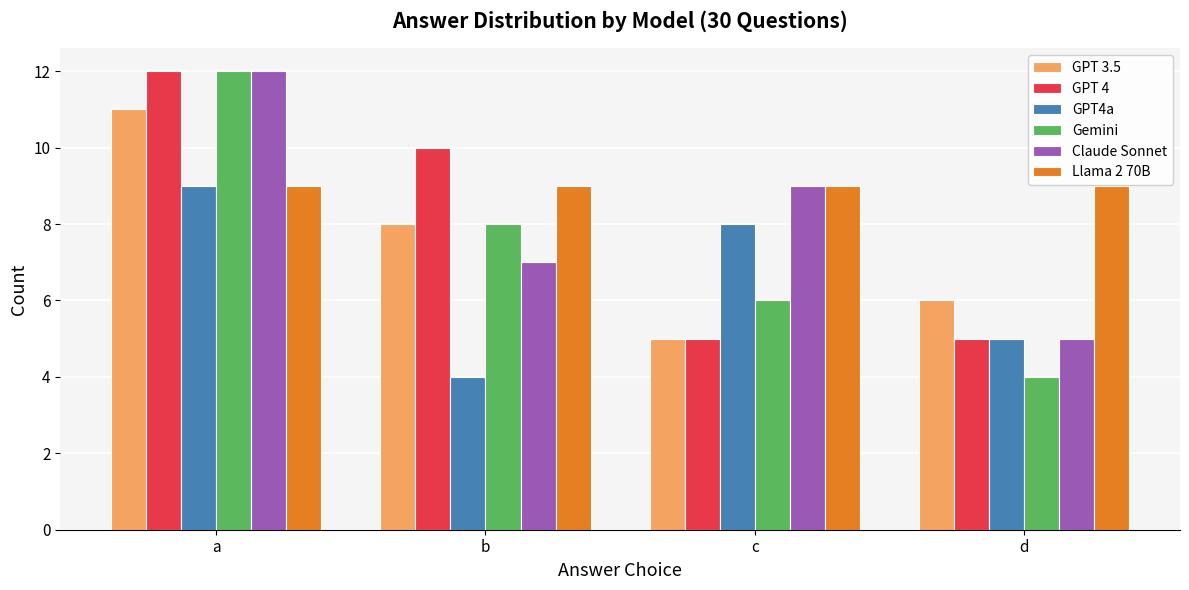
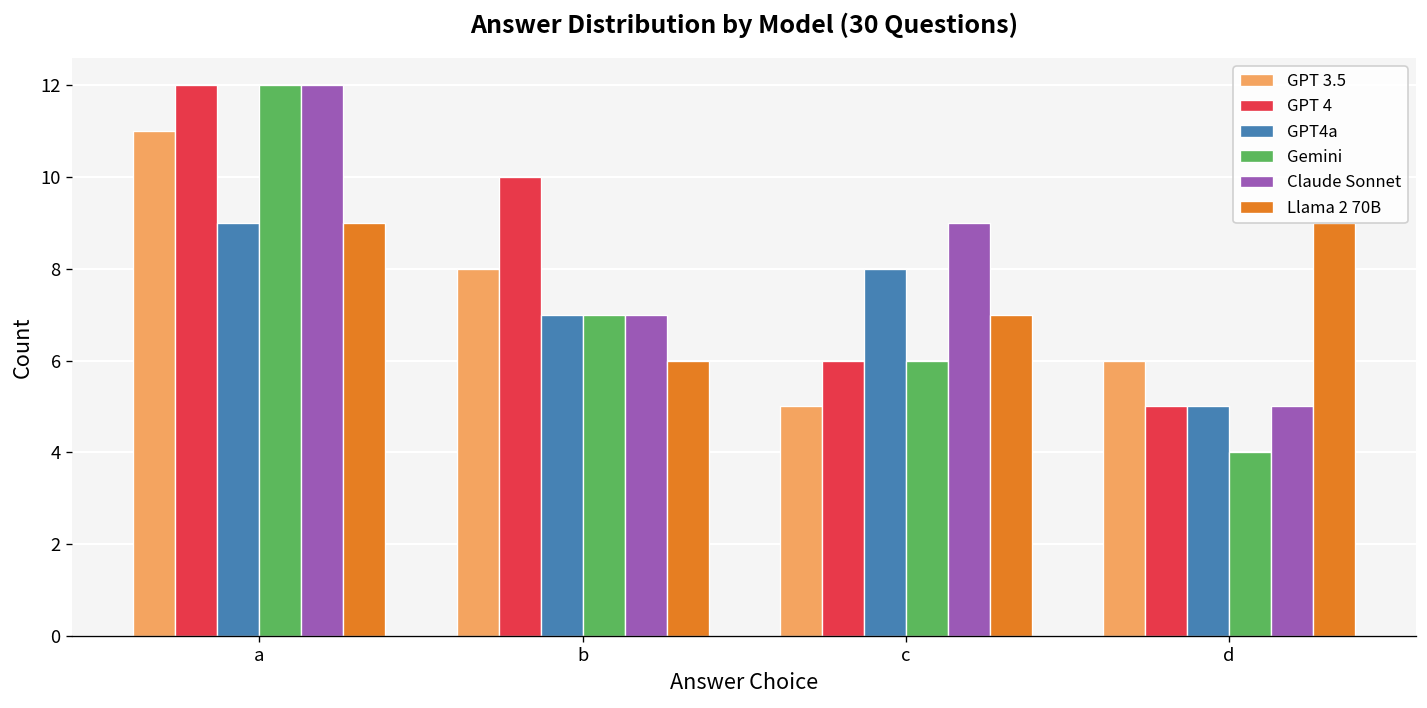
GPT4a, b: 4 -> 7
Gemini, b: 8 -> 7
Llama 2 70B, b: 9 -> 6
GPT 4, c: 5 -> 6
Llama 2 70B, c: 9 -> 7
